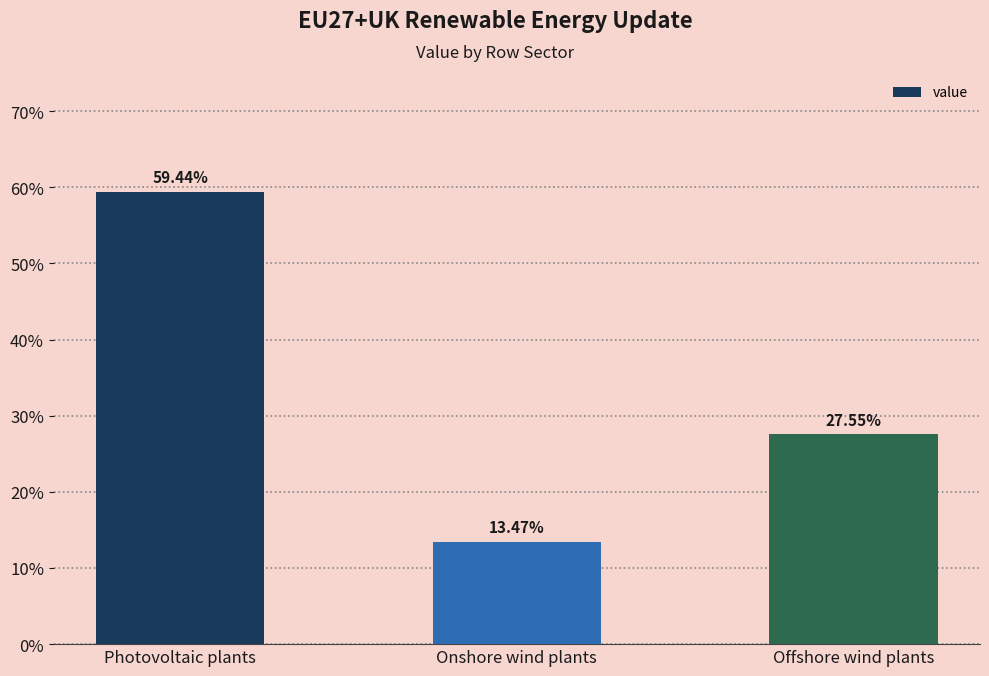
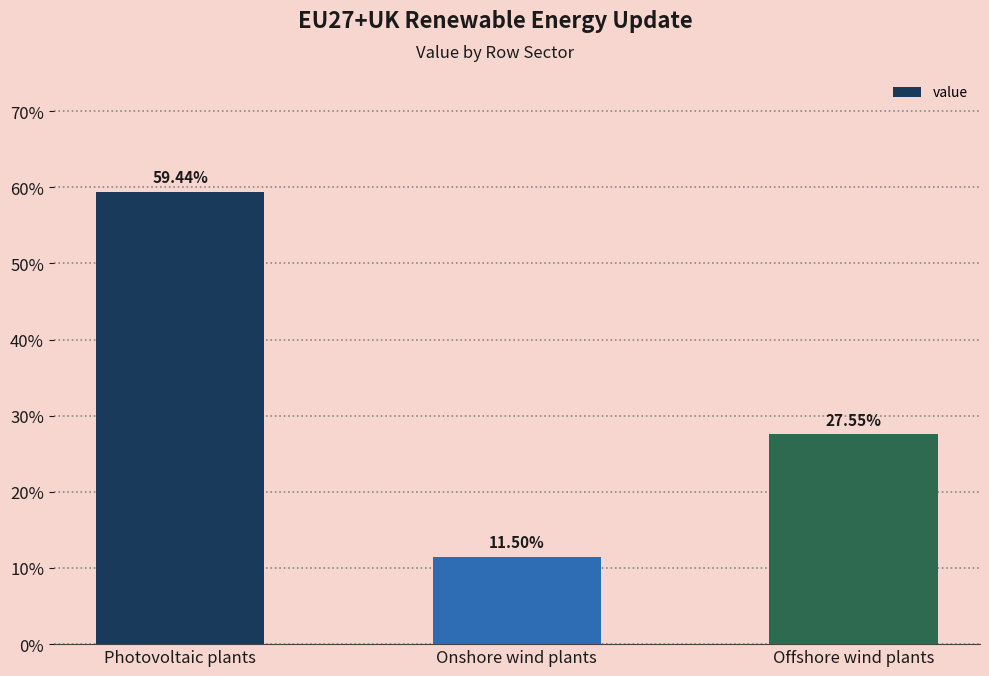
Onshore wind plants: 13.47% -> 11.50%
